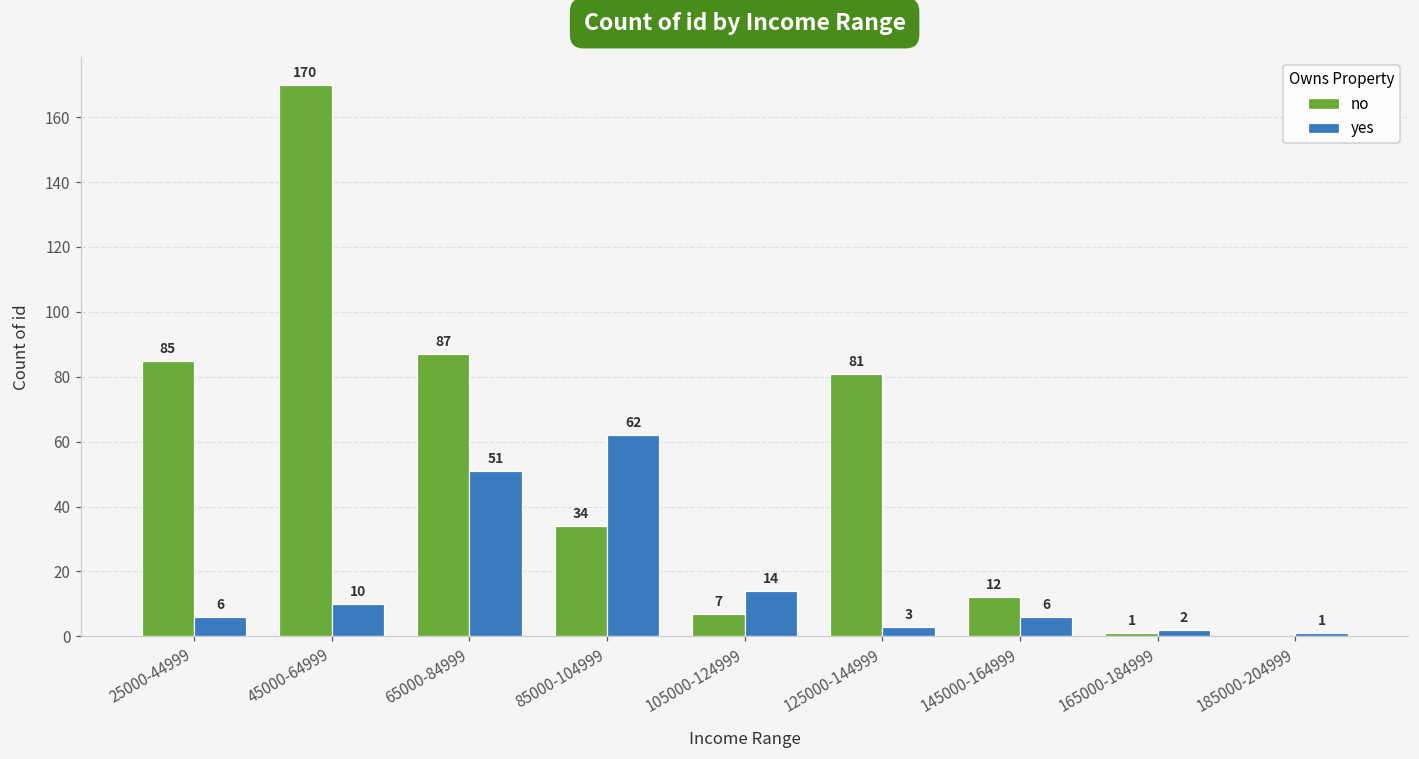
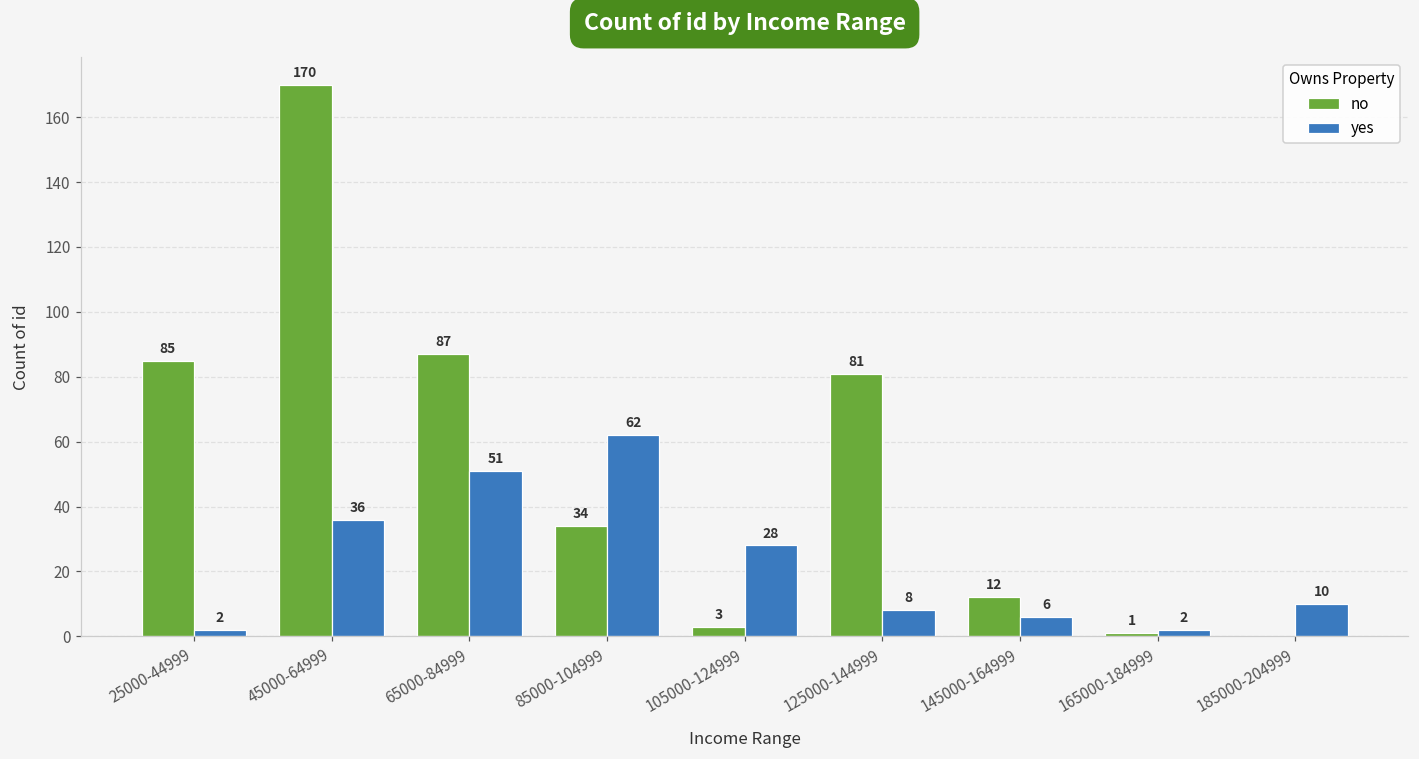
yes, 25000-44999: 6 -> 2
yes, 45000-64999: 10 -> 36
no, 105000-124999: 7 -> 3
yes, 105000-124999: 14 -> 28
yes, 125000-144999: 3 -> 8
yes, 185000-204999: 1 -> 10
